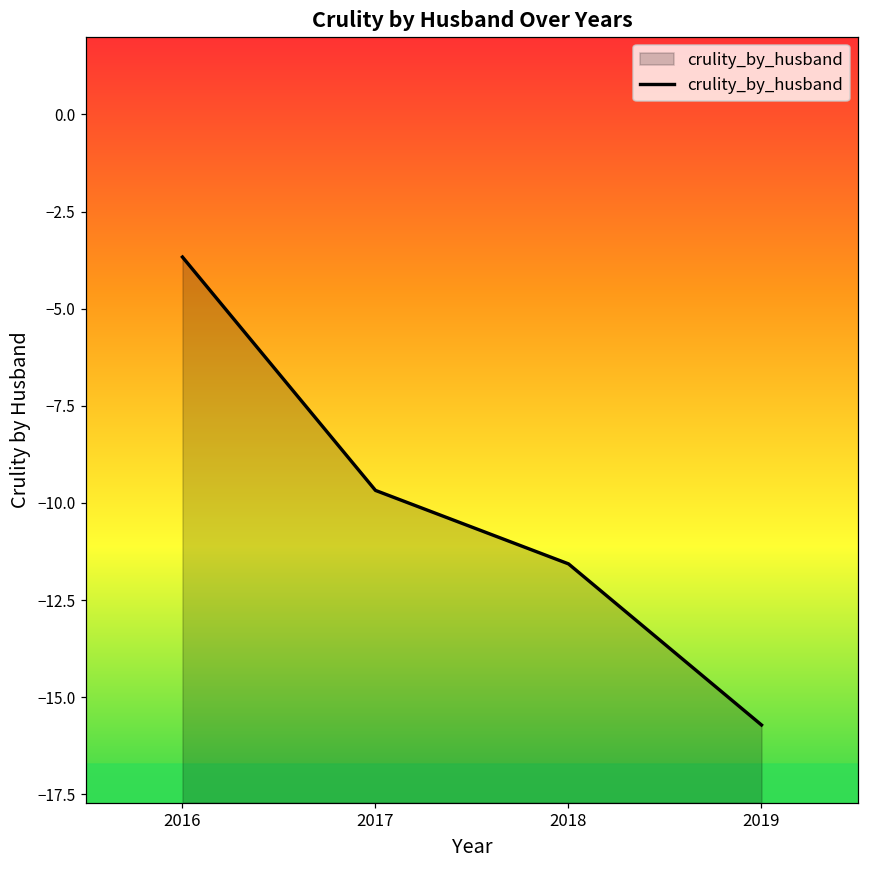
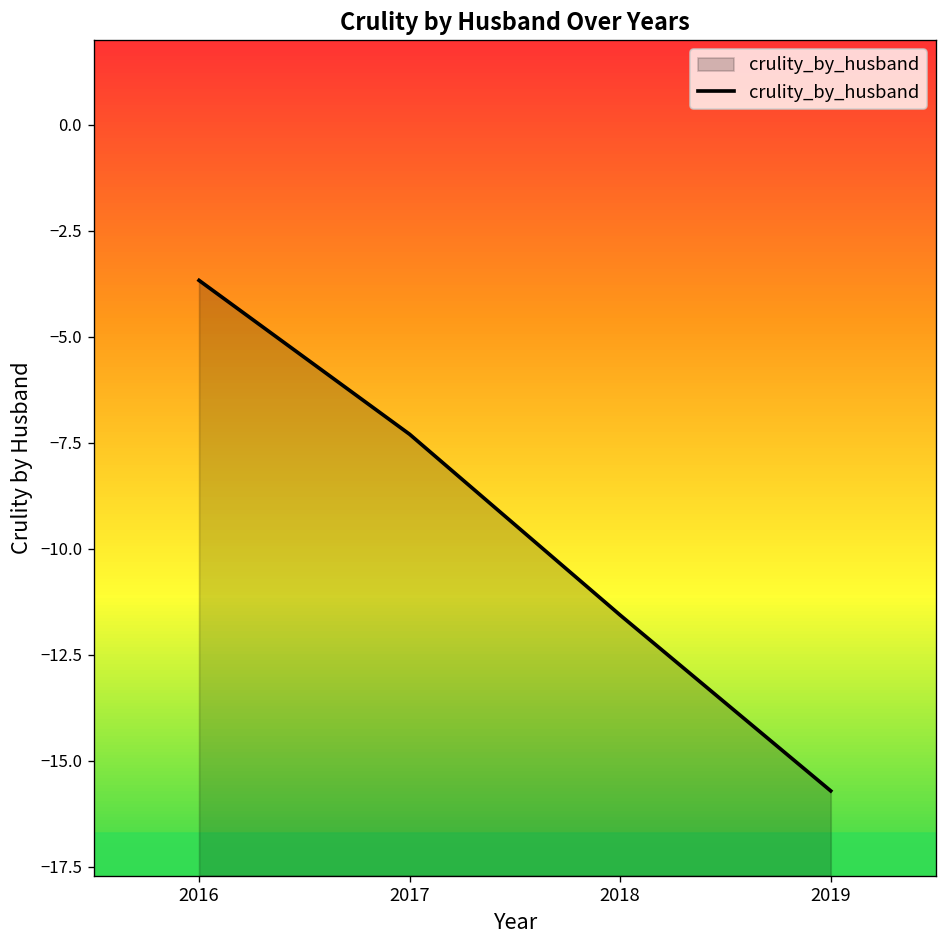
2017: -9.7 -> -7.3
